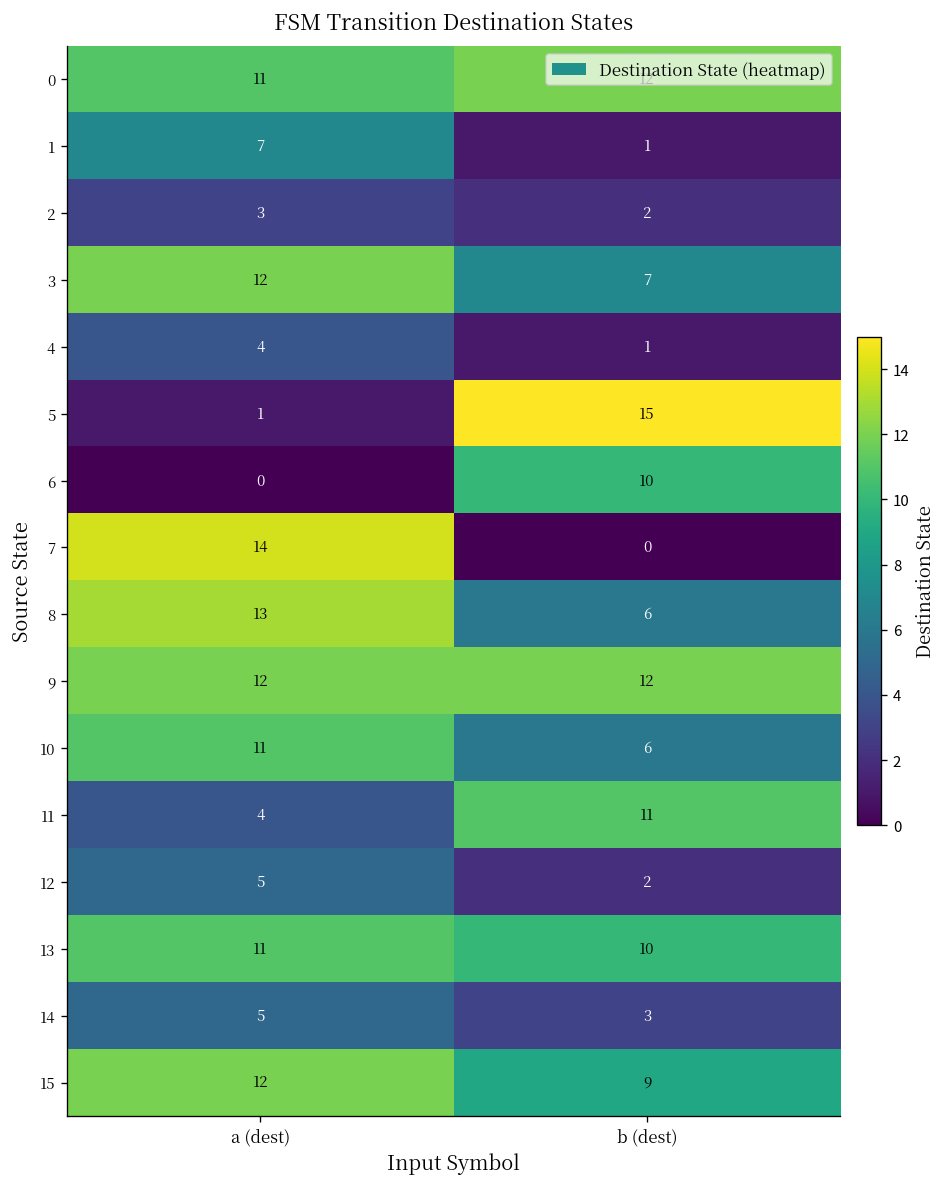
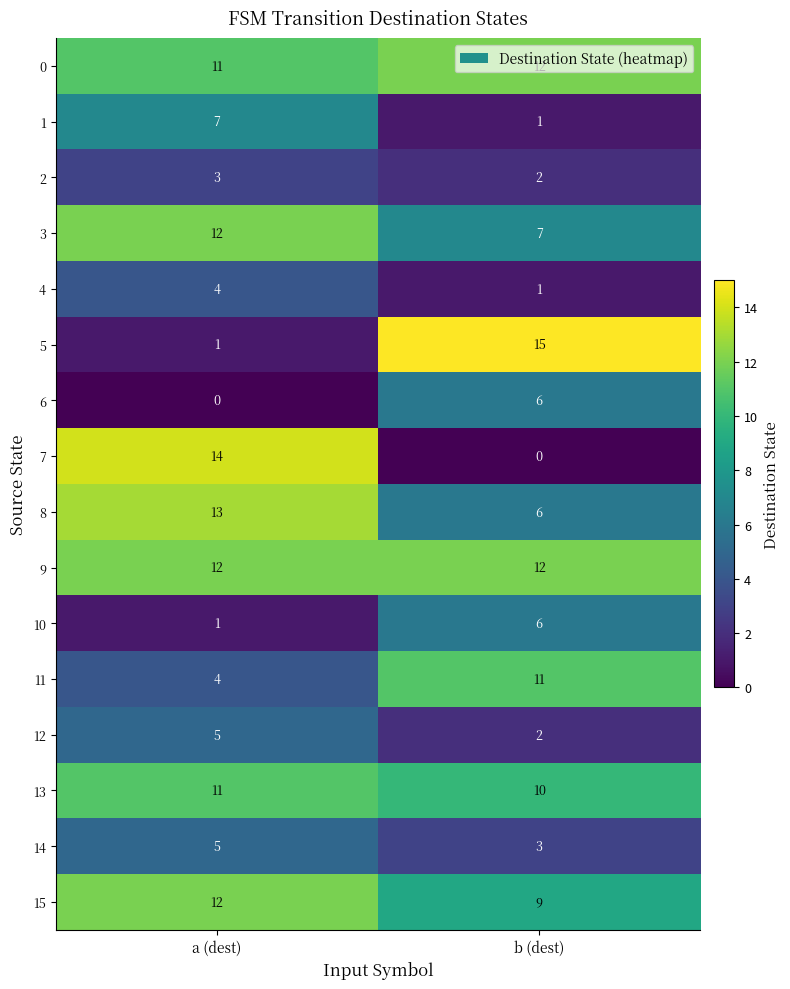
6, b (dest): 10 -> 6
10, a (dest): 11 -> 1
